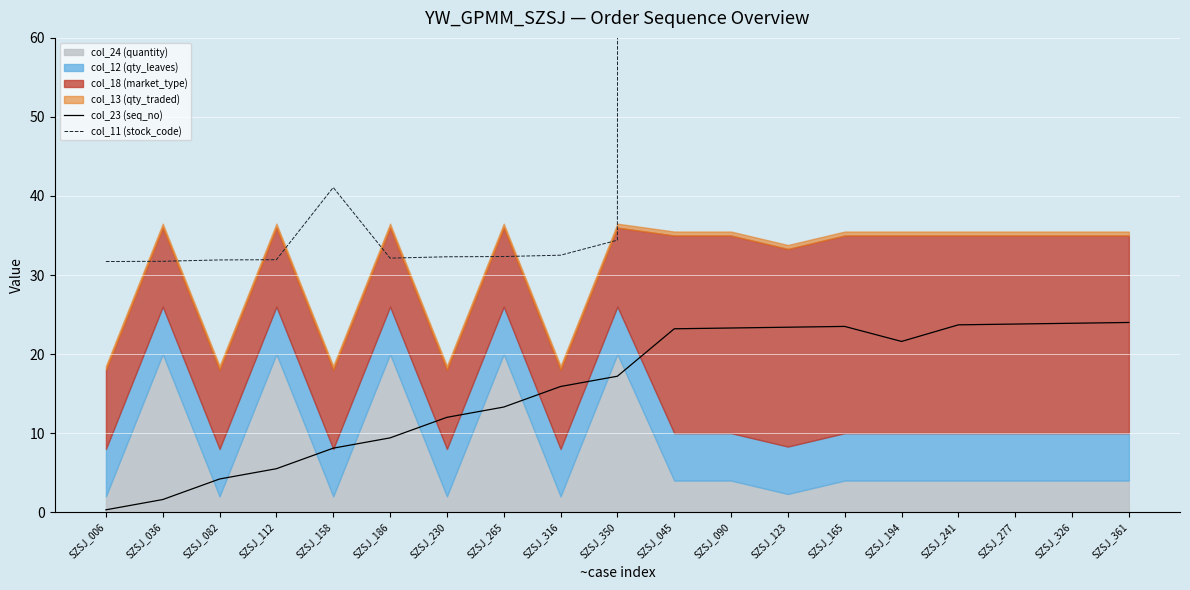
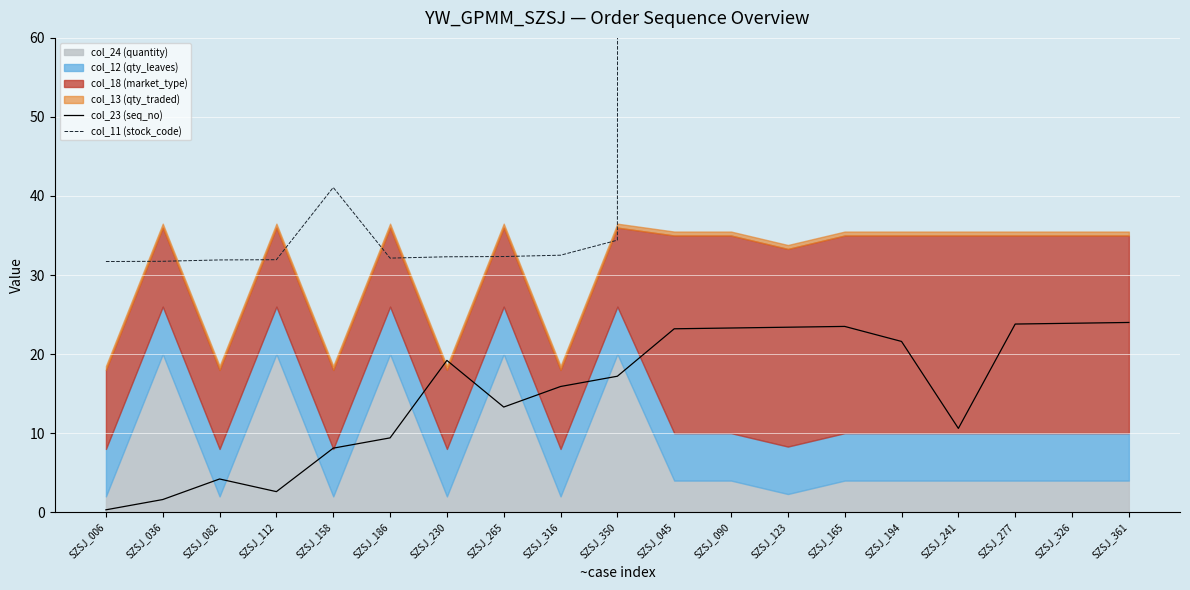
col_23 (seq_no), SZSJ_112: 6 -> 3
col_23 (seq_no), SZSJ_230: 12 -> 19
col_23 (seq_no), SZSJ_241: 24 -> 11
